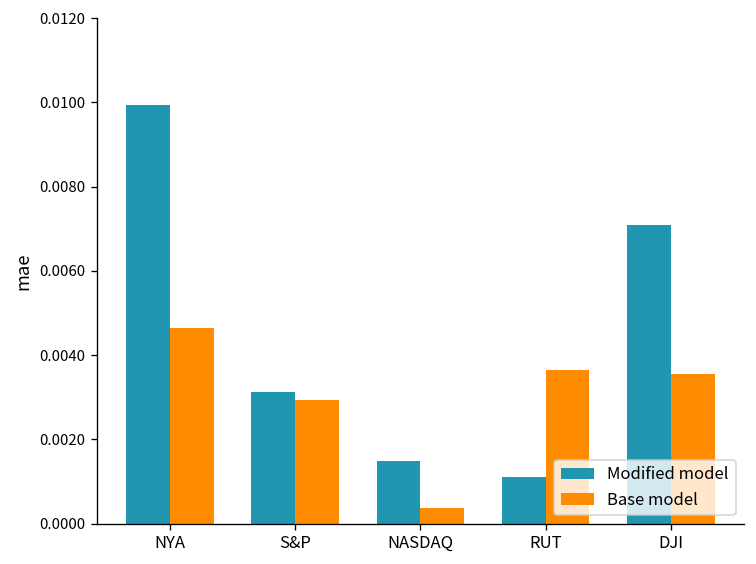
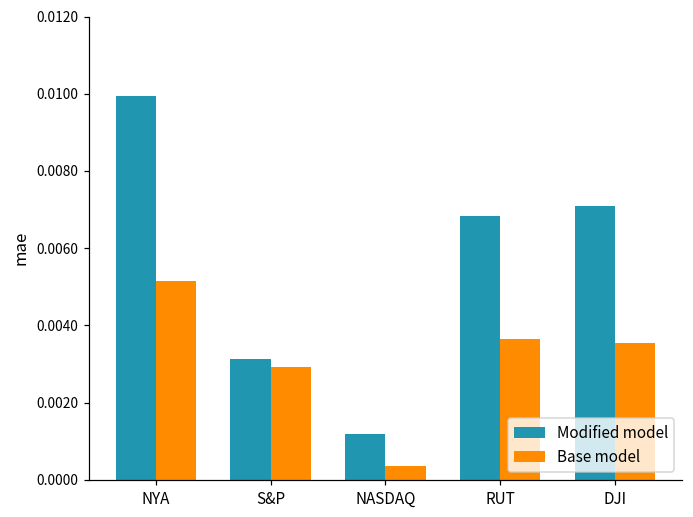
Base model, NYA: 0.0046 -> 0.0052
Modified model, NASDAQ: 0.0015 -> 0.0012
Modified model, RUT: 0.0011 -> 0.0068
